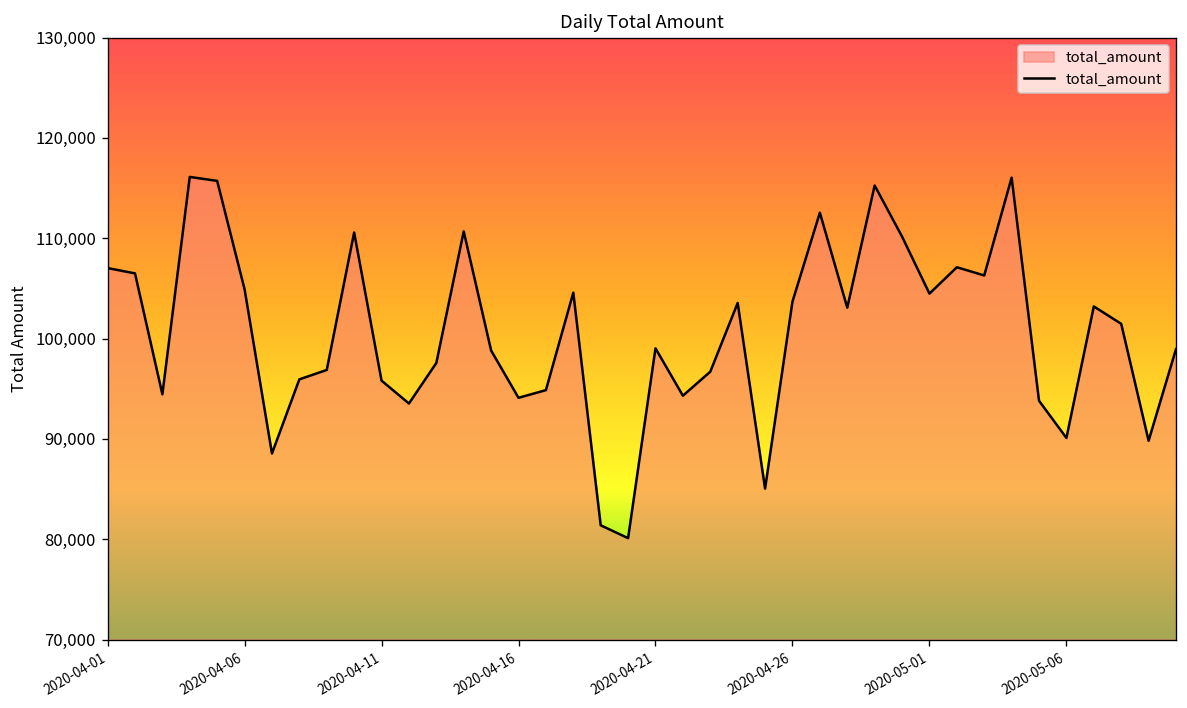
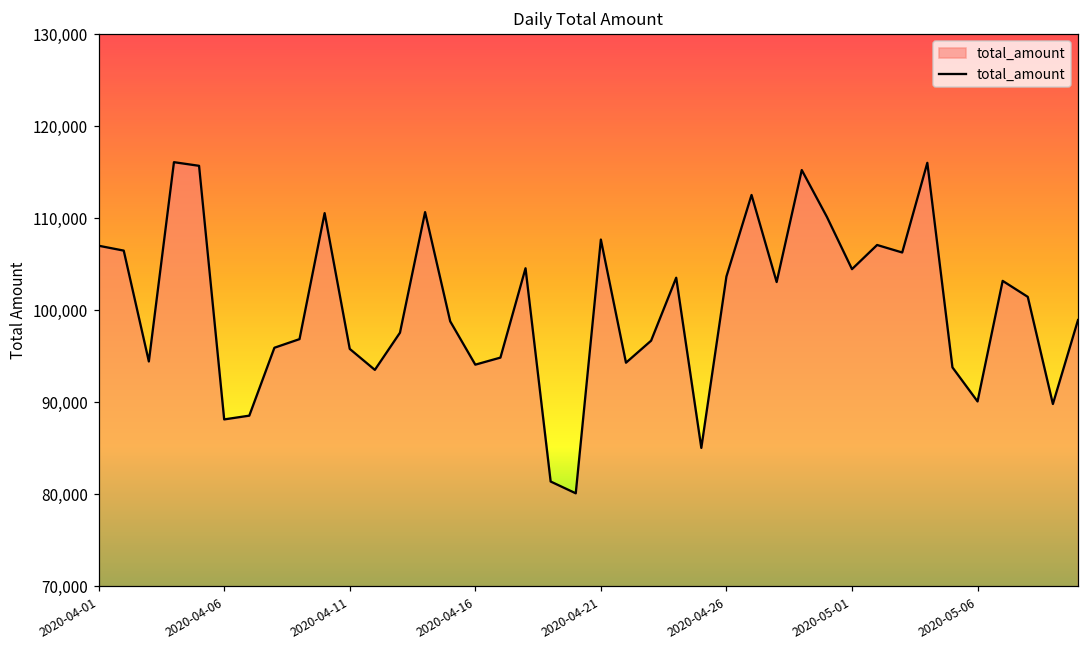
2020-04-06: 105,000 -> 88,000
2020-04-21: 99,000 -> 108,000
